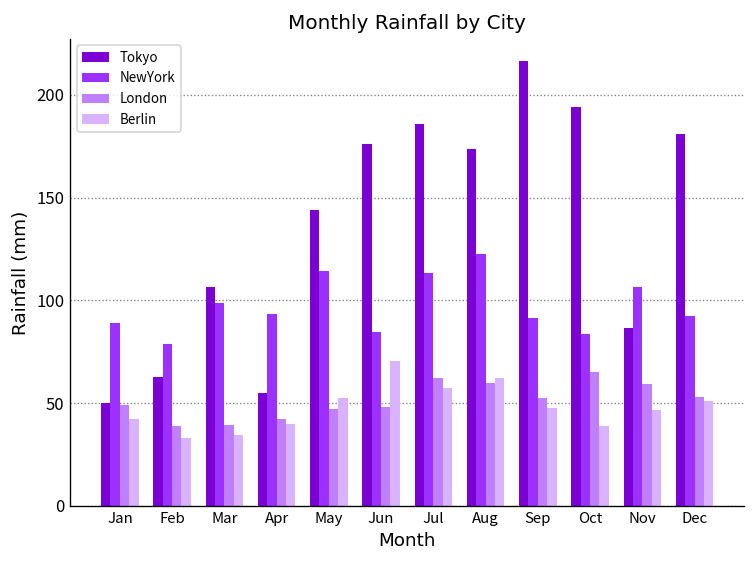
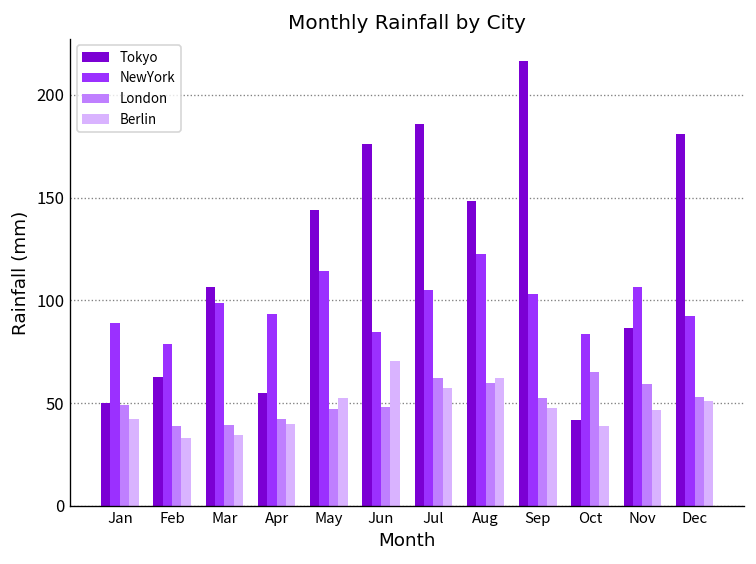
NewYork, Jul: 113 -> 105
Tokyo, Aug: 174 -> 149
NewYork, Sep: 91 -> 103
Tokyo, Oct: 194 -> 42
